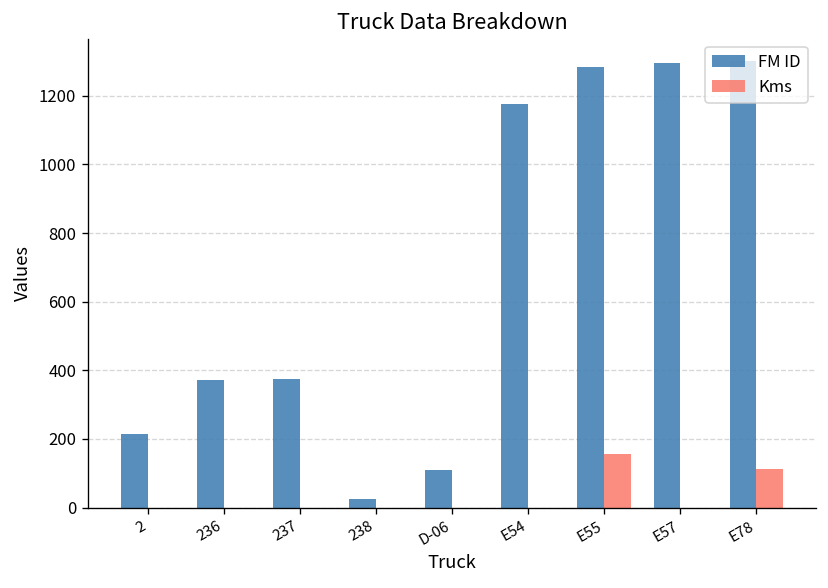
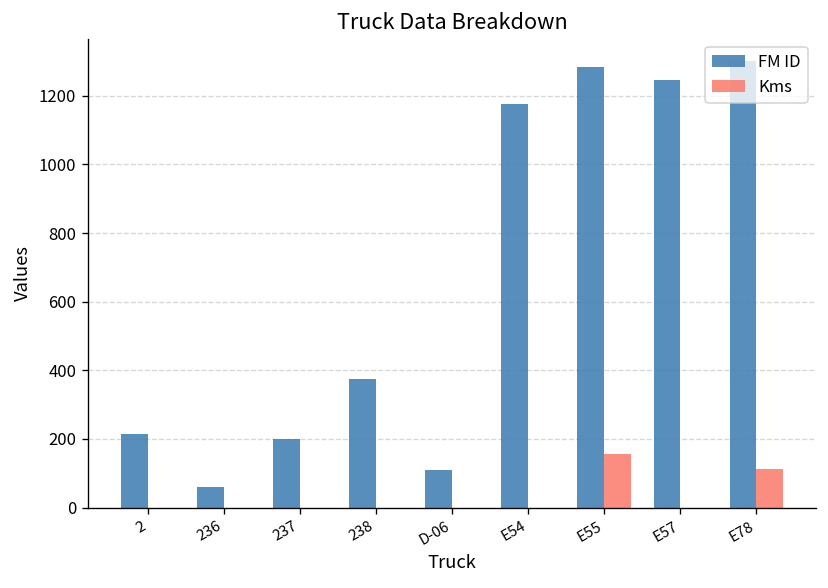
FM ID, 236: 370 -> 60
FM ID, 237: 370 -> 200
FM ID, 238: 30 -> 380
FM ID, E57: 1300 -> 1250
